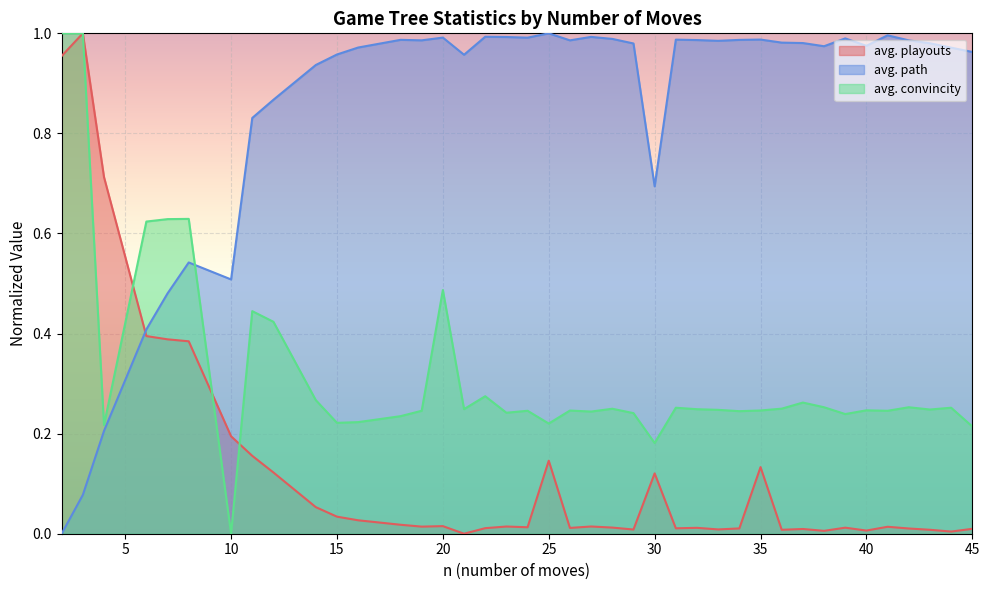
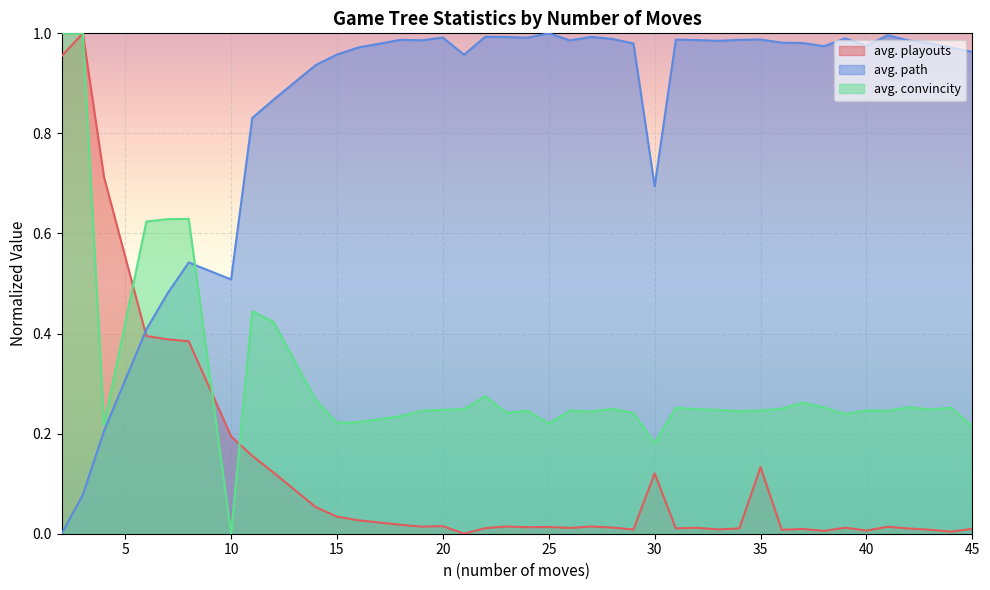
avg. convincity, 20: 0.49 -> 0.25
avg. playouts, 25: 0.15 -> 0.01
